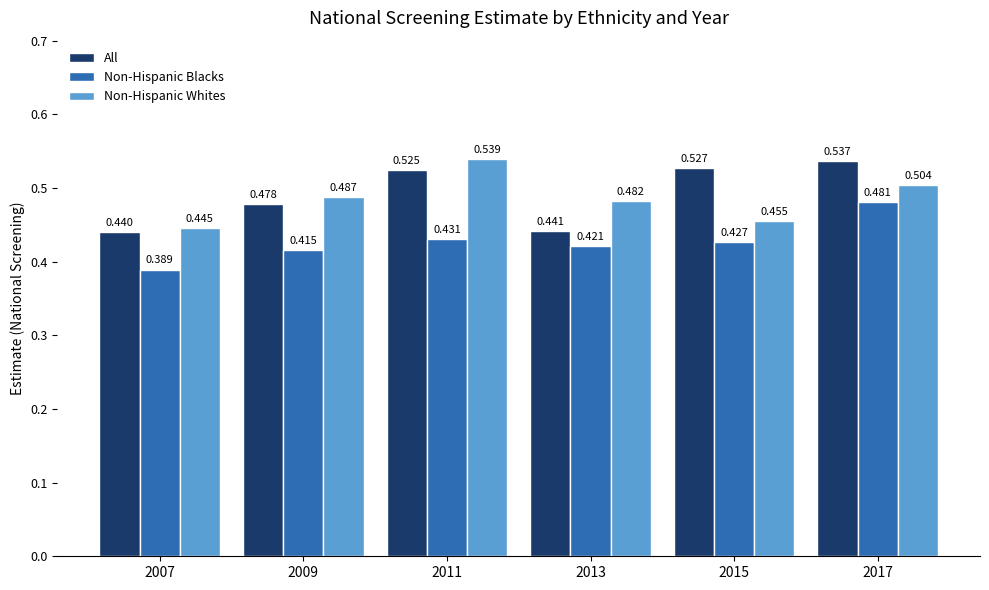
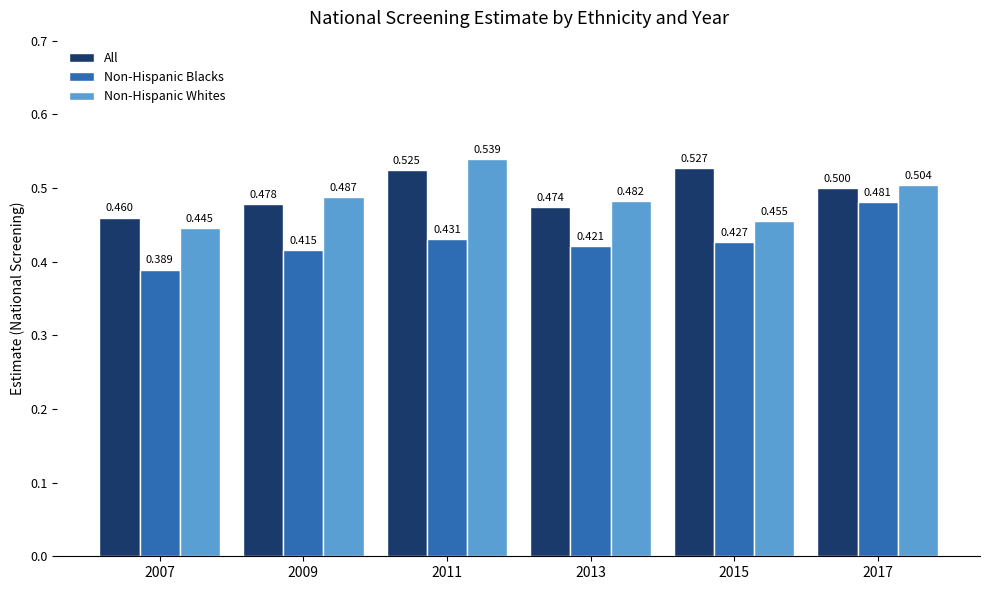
All, 2007: 0.440 -> 0.460
All, 2013: 0.441 -> 0.474
All, 2017: 0.537 -> 0.500
